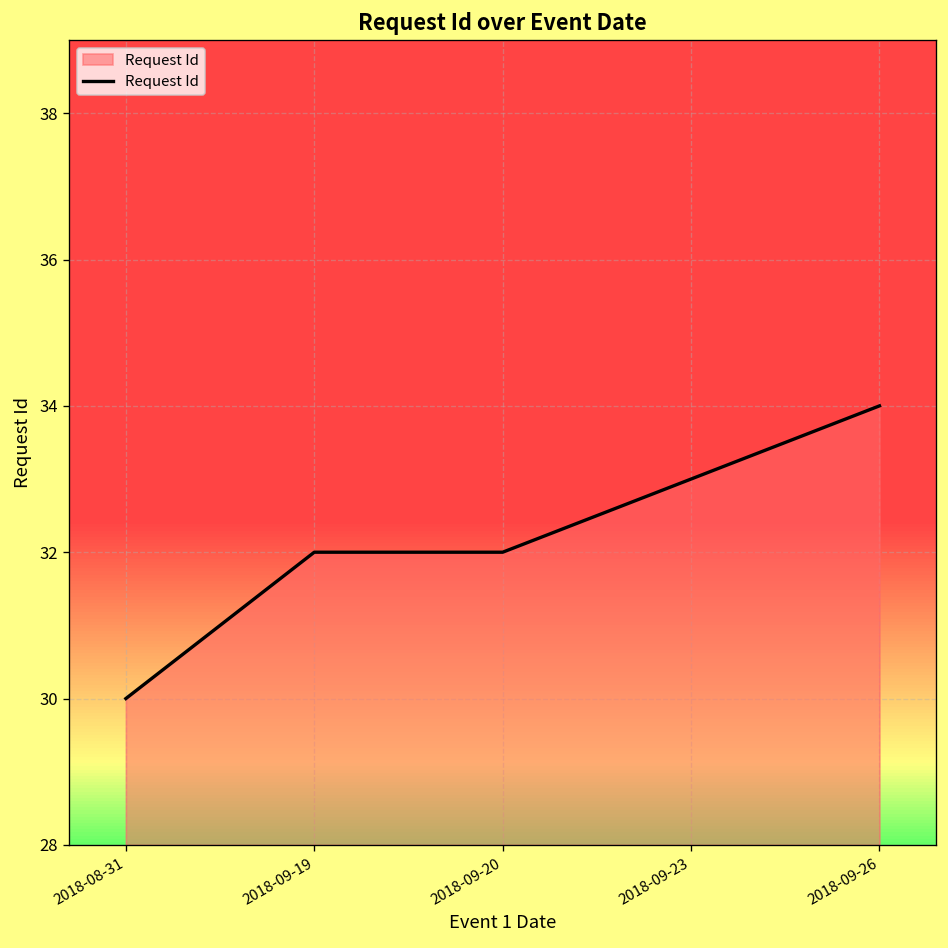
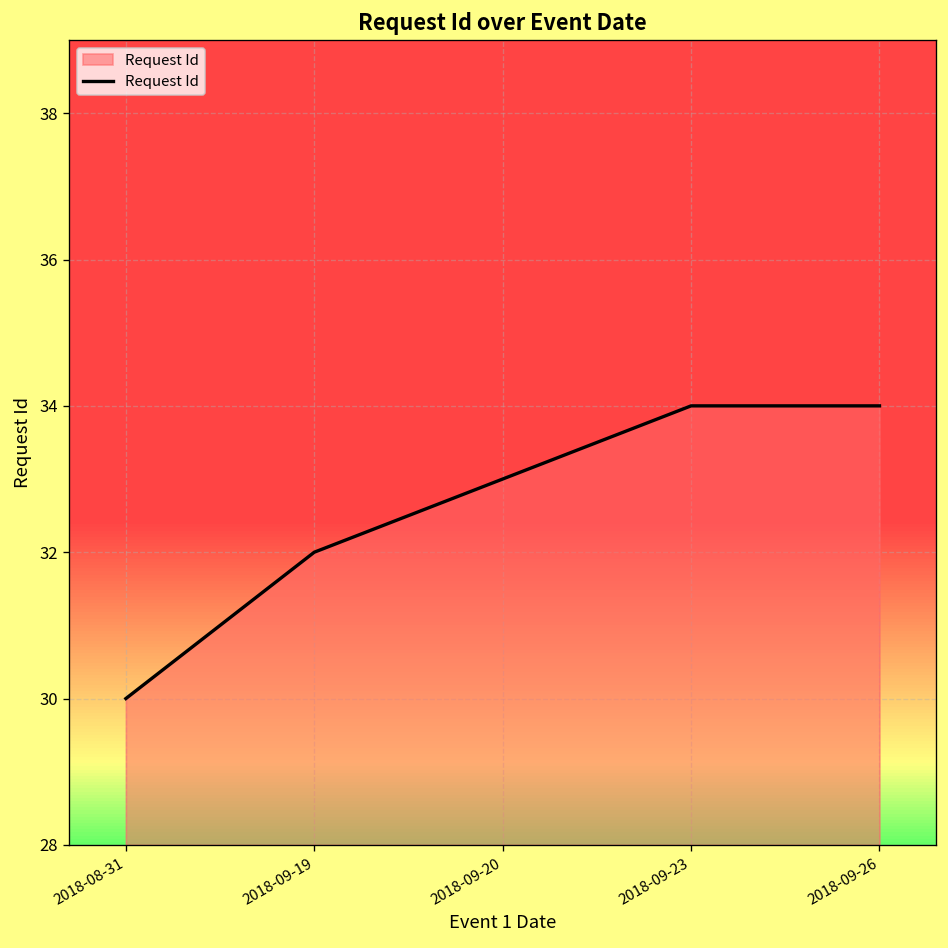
2018-09-20: 32 -> 33
2018-09-23: 33 -> 34
